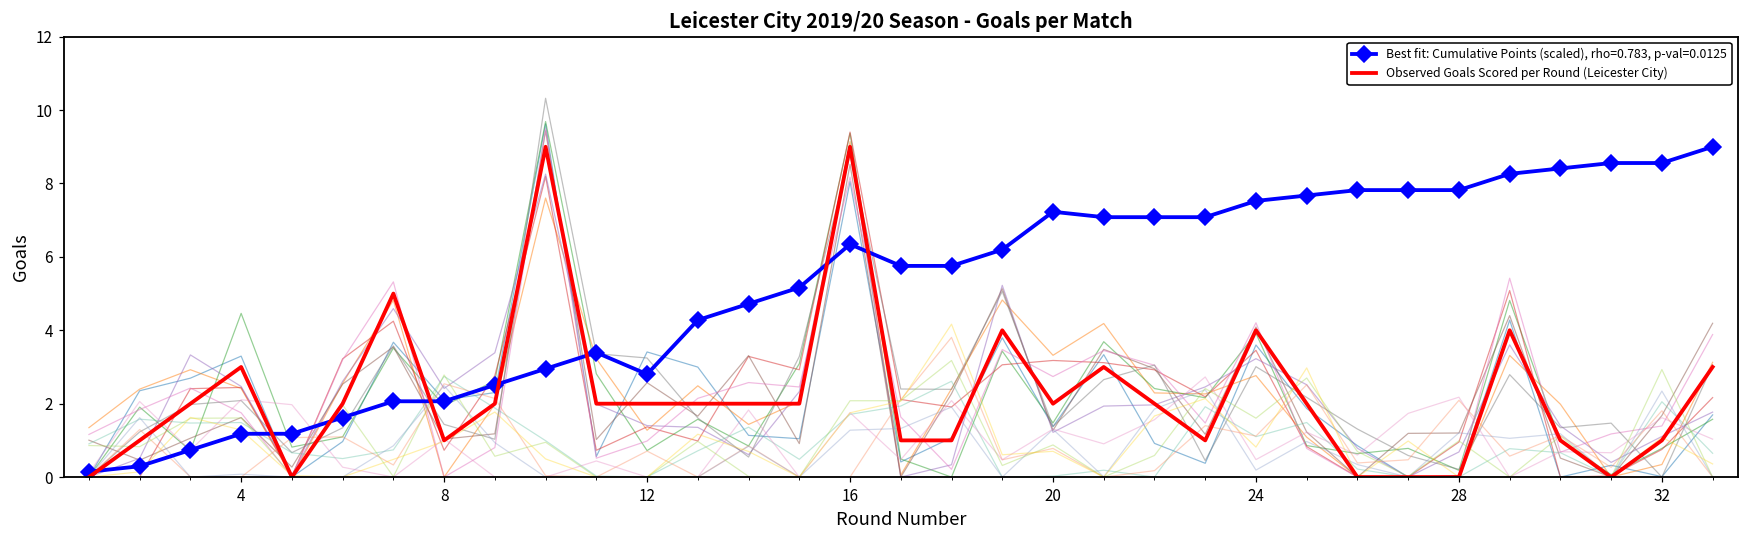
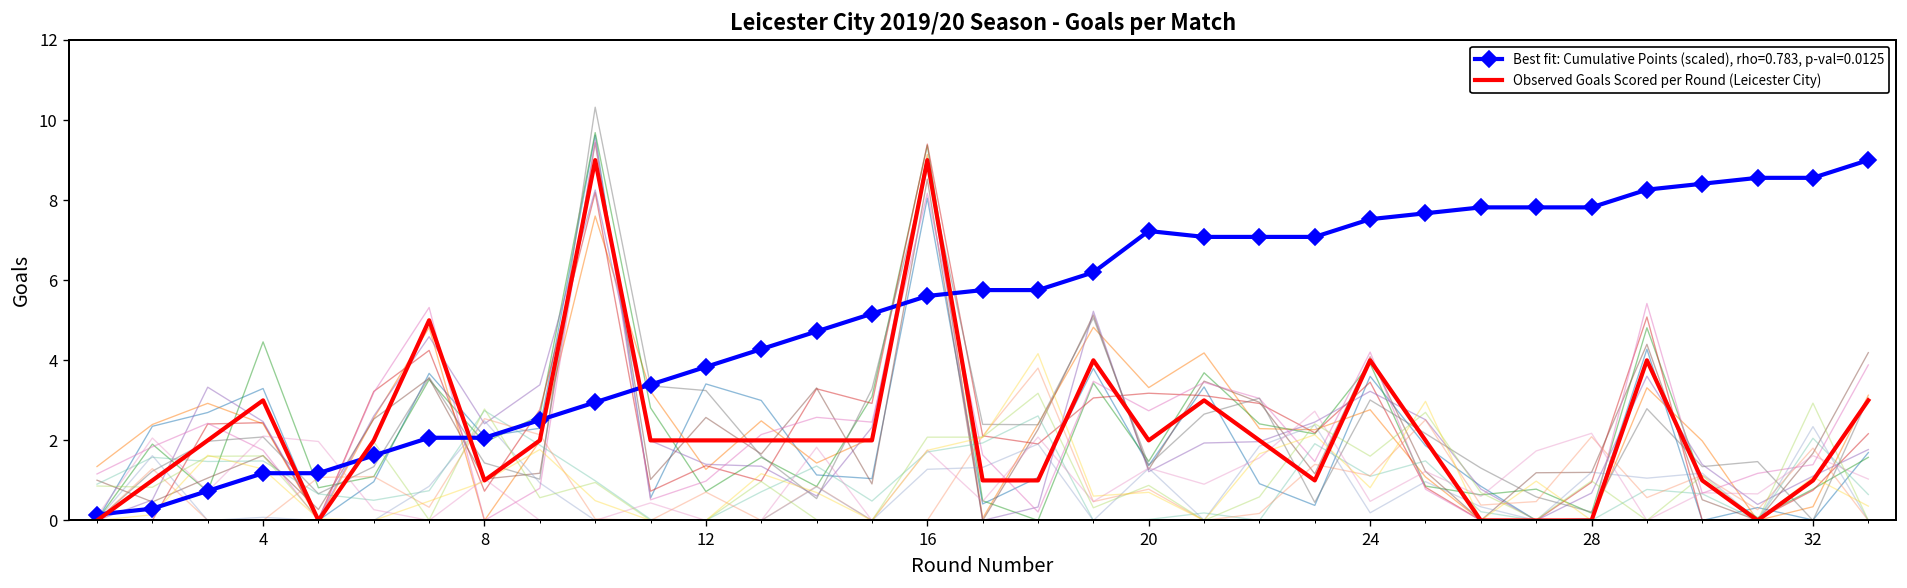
Best fit: Cumulative Points (scaled), rho=0.783, p-val=0.0125, 12: 2.8 -> 3.8
Best fit: Cumulative Points (scaled), rho=0.783, p-val=0.0125, 16: 6.3 -> 5.6
